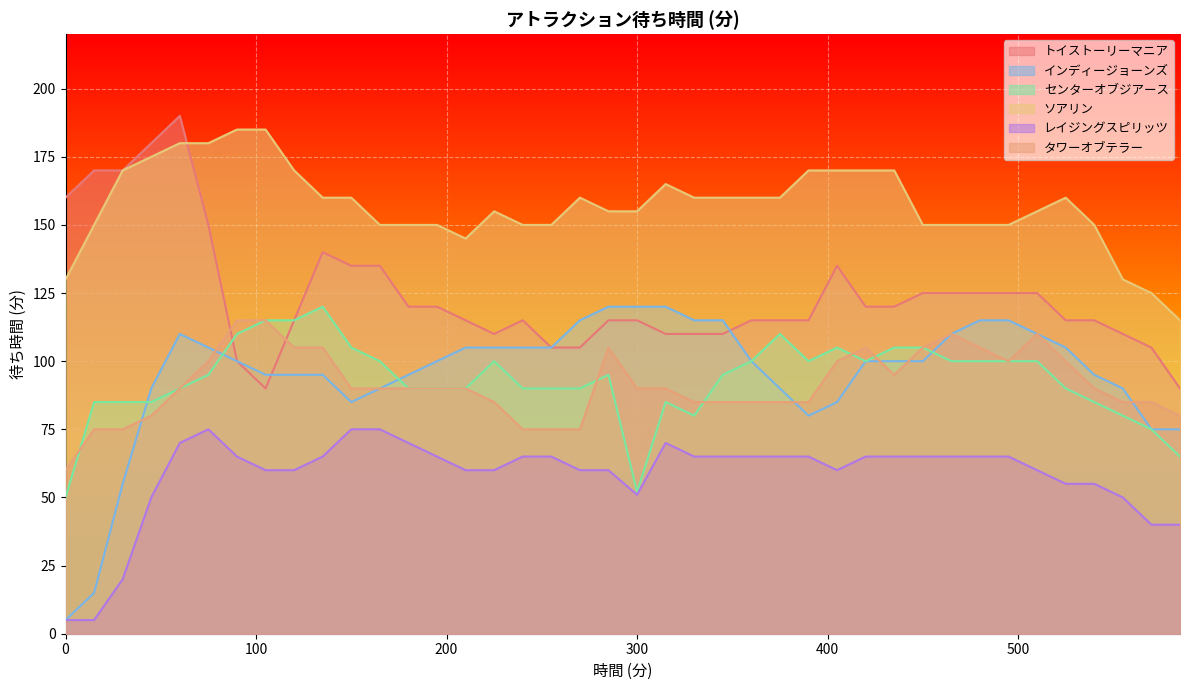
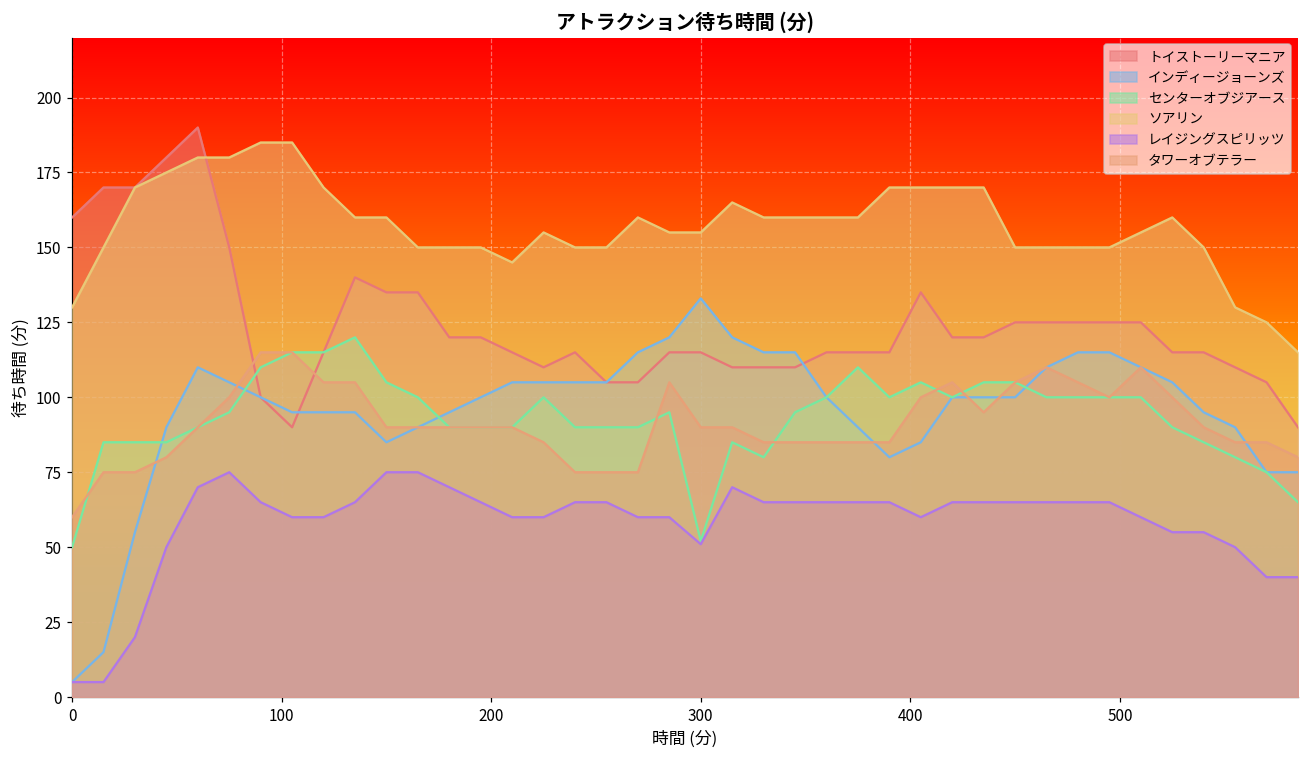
インディージョーンズ, 300: 120 -> 133
